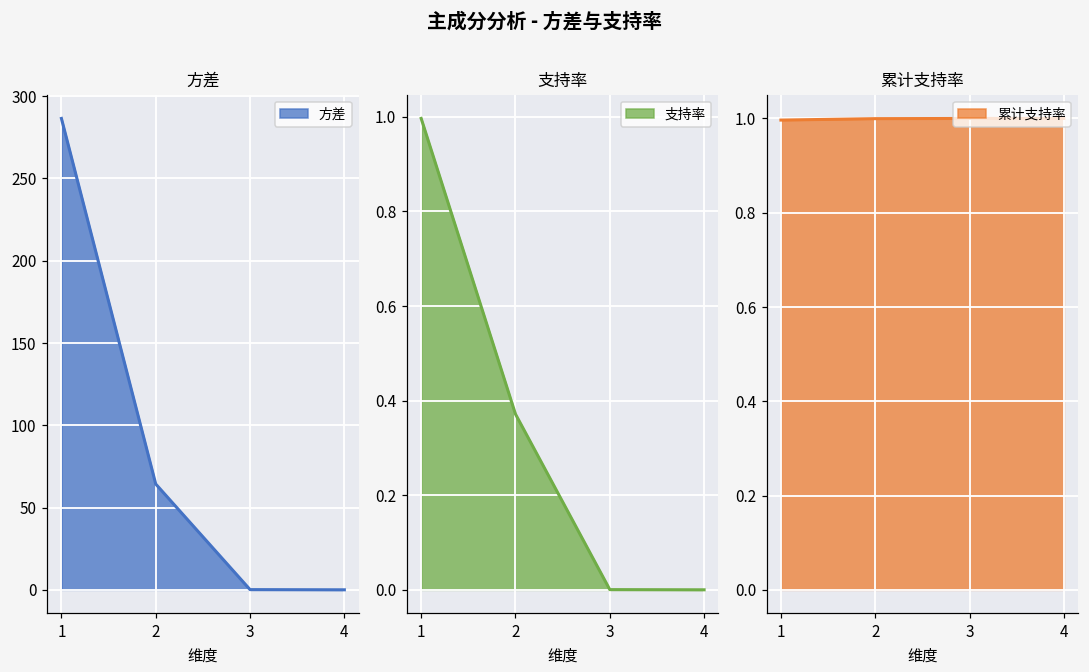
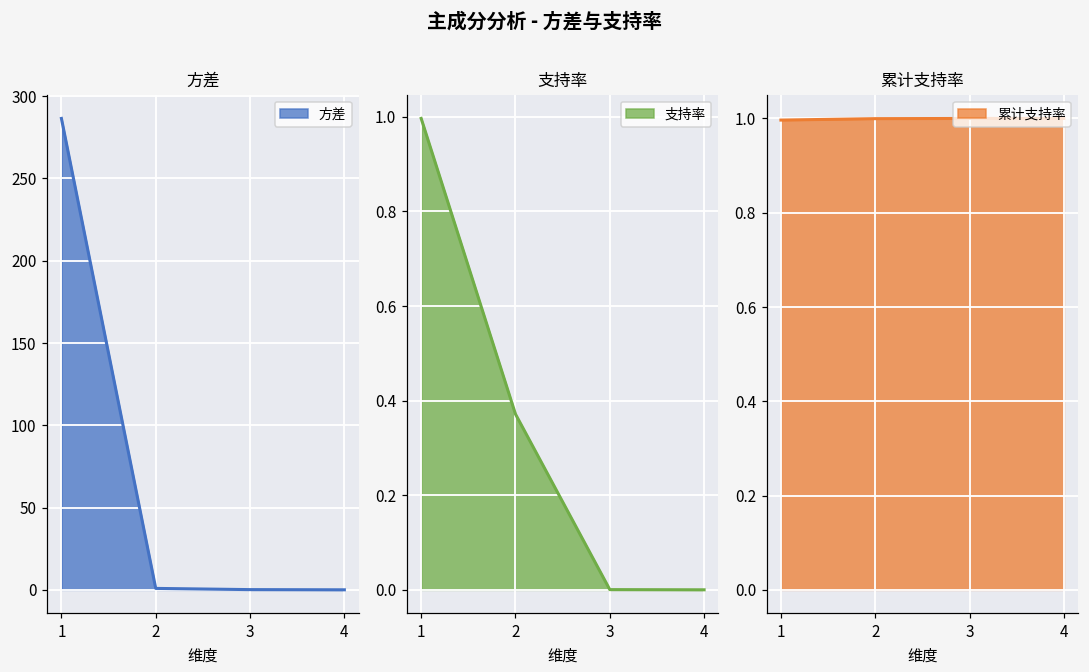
方差, 2: 64 -> 1
